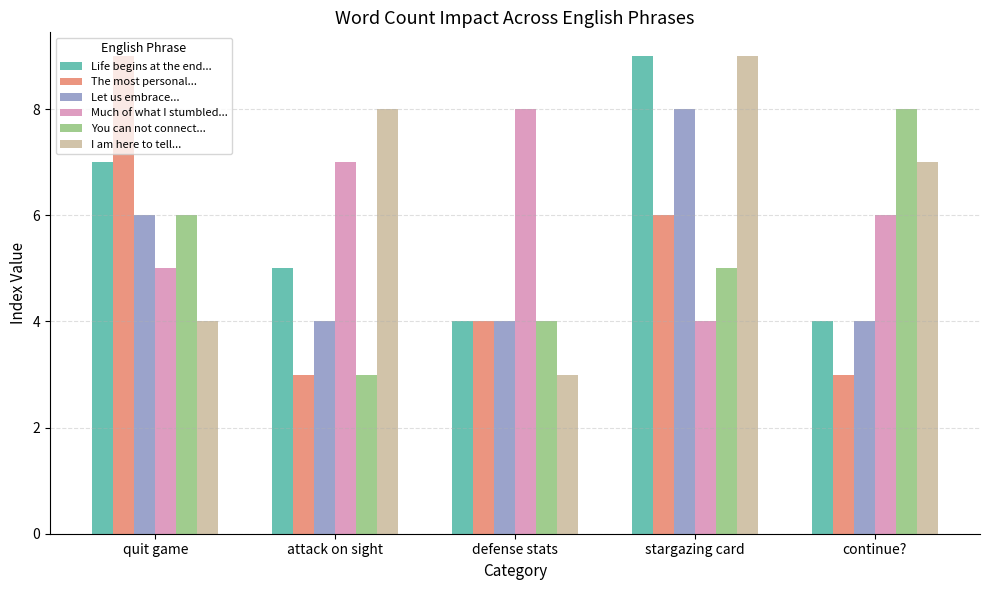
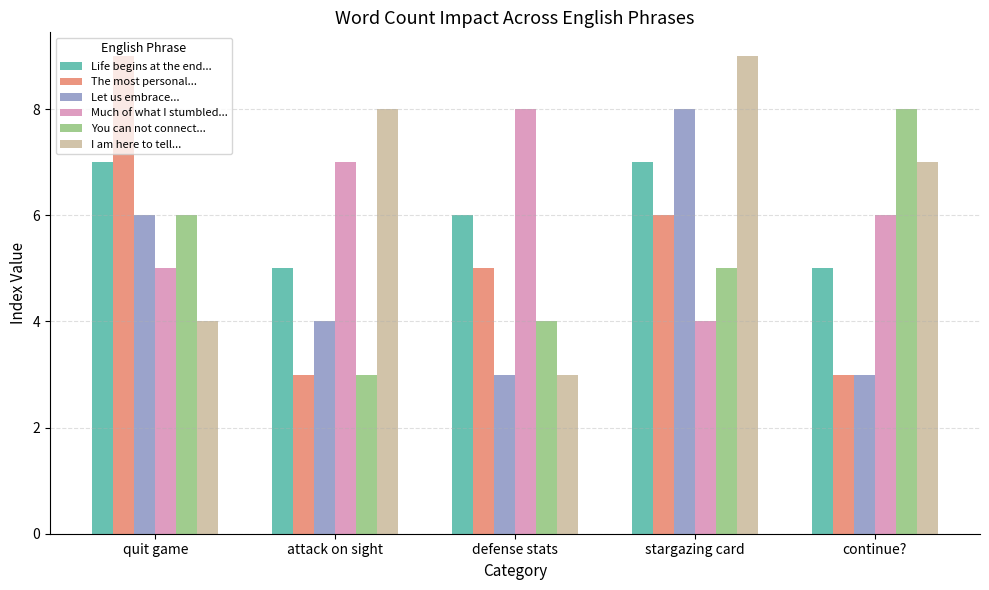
Life begins at the end..., defense stats: 4 -> 6
The most personal..., defense stats: 4 -> 5
Let us embrace..., defense stats: 4 -> 3
Life begins at the end..., stargazing card: 9 -> 7
Life begins at the end..., continue?: 4 -> 5
Let us embrace..., continue?: 4 -> 3
